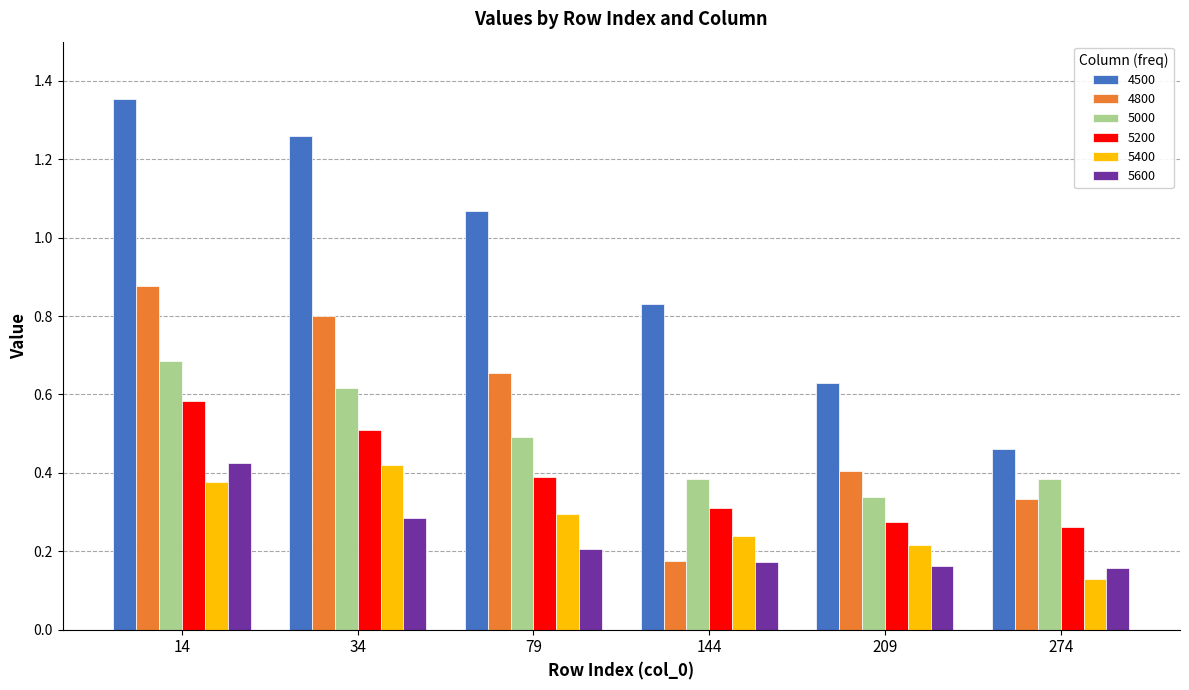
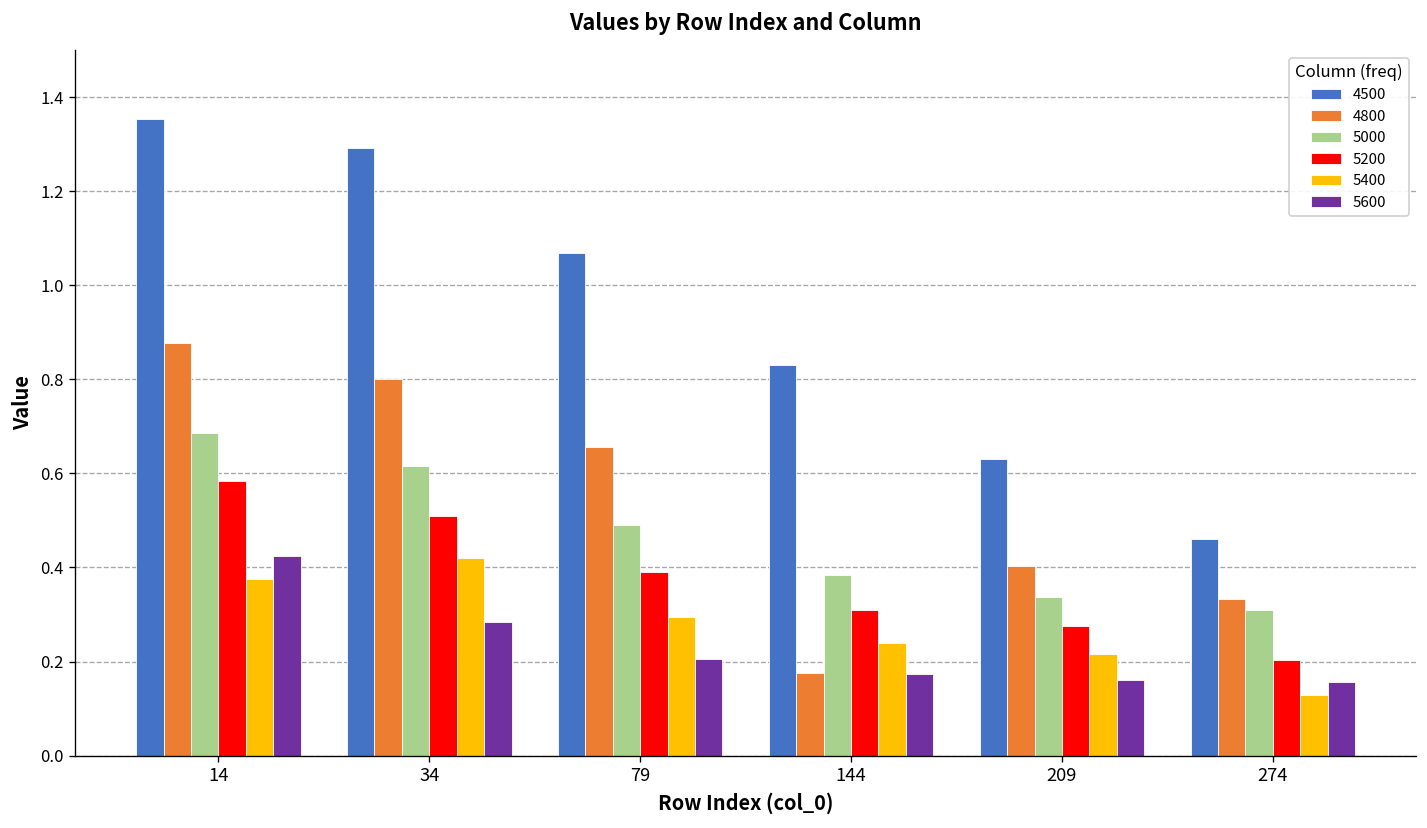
4500, 34: 1.26 -> 1.29
5000, 274: 0.38 -> 0.31
5200, 274: 0.26 -> 0.20
